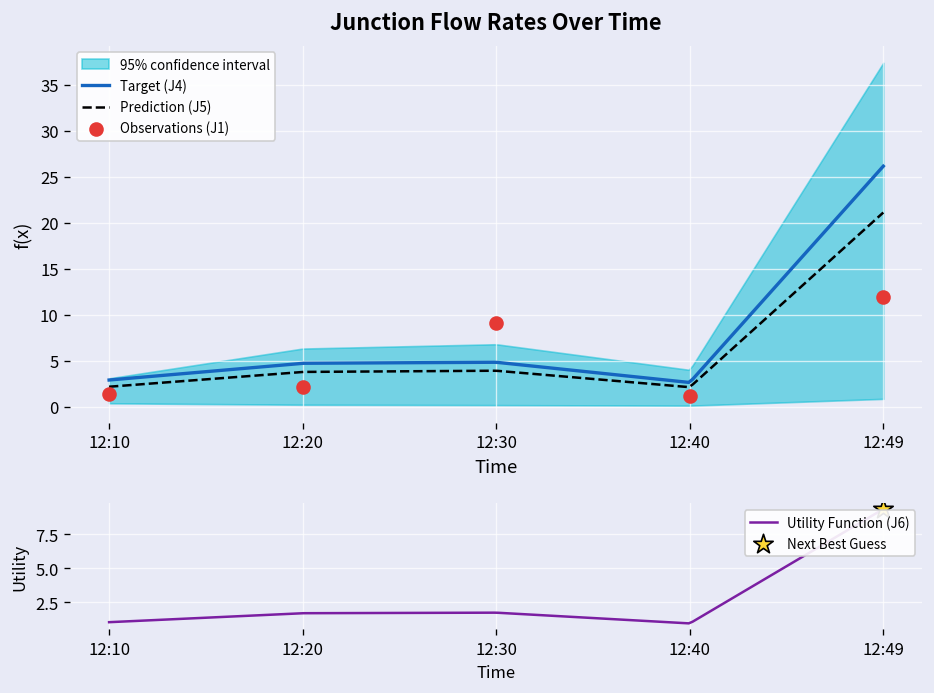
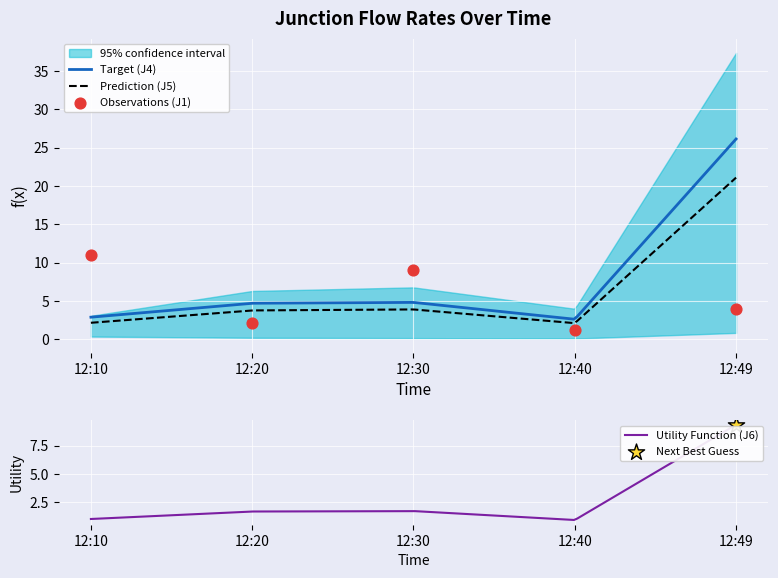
Junction Flow Rates Over Time, Observations (J1), 12:10: 1 -> 11
Junction Flow Rates Over Time, Observations (J1), 12:49: 12 -> 4
